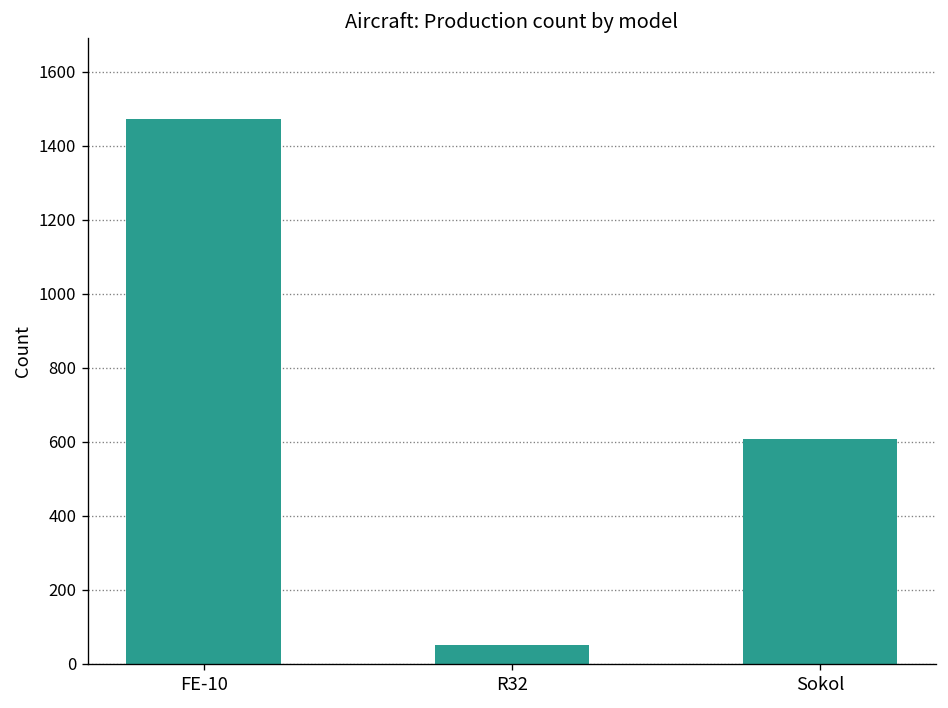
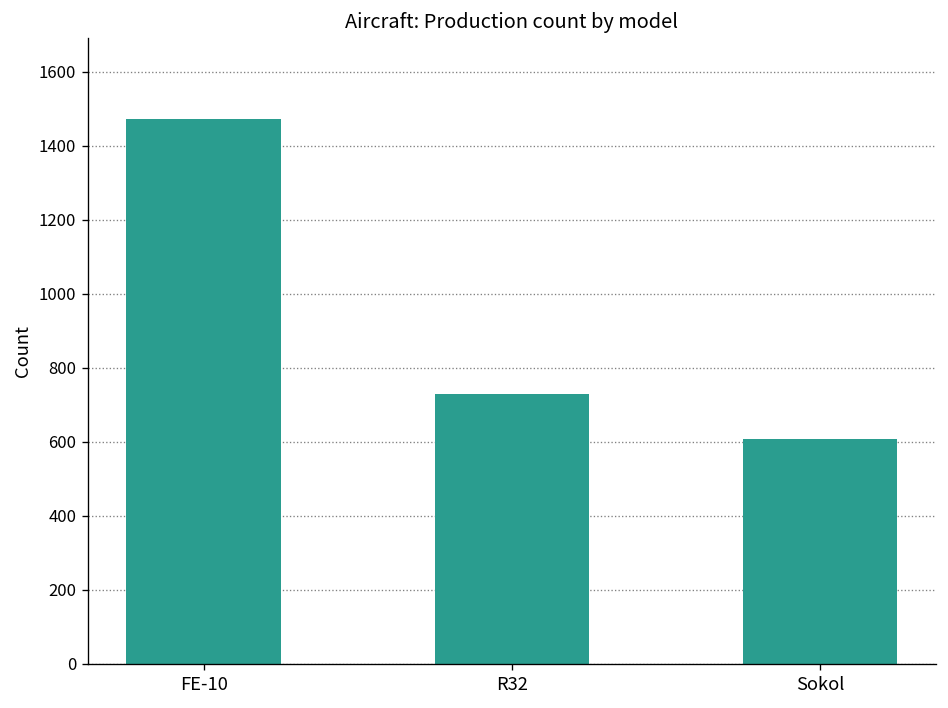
R32: 50 -> 730
